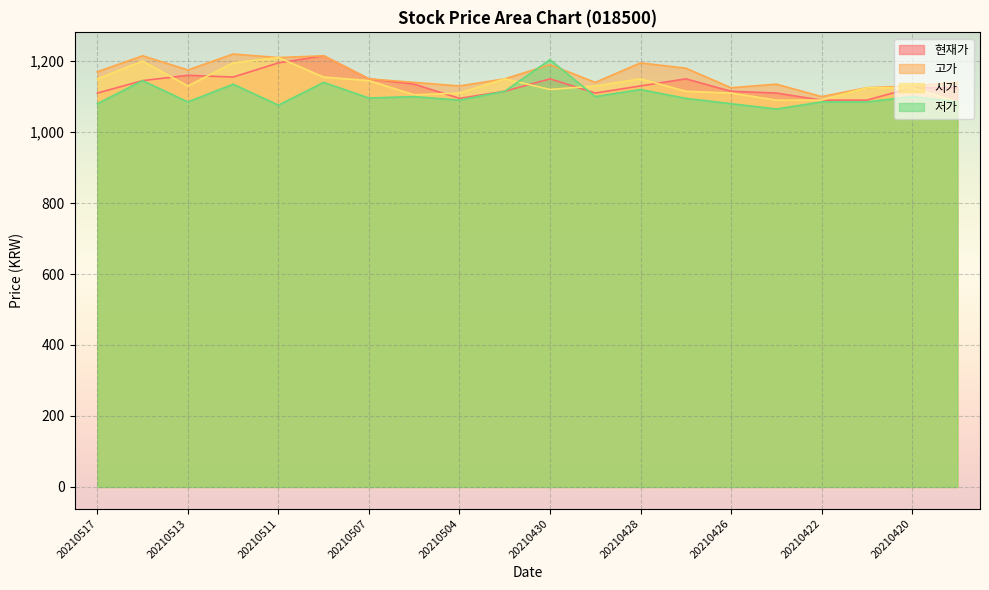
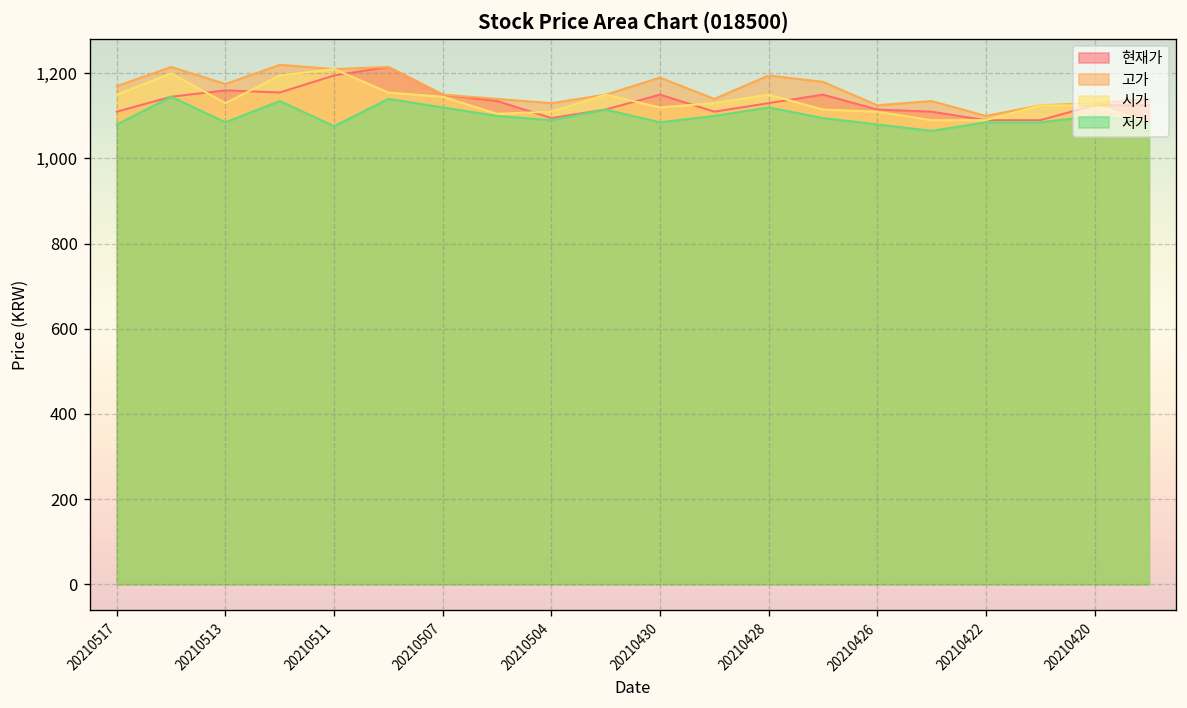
저가, 20210507: 1,100 -> 1,120
저가, 20210430: 1,200 -> 1,090
